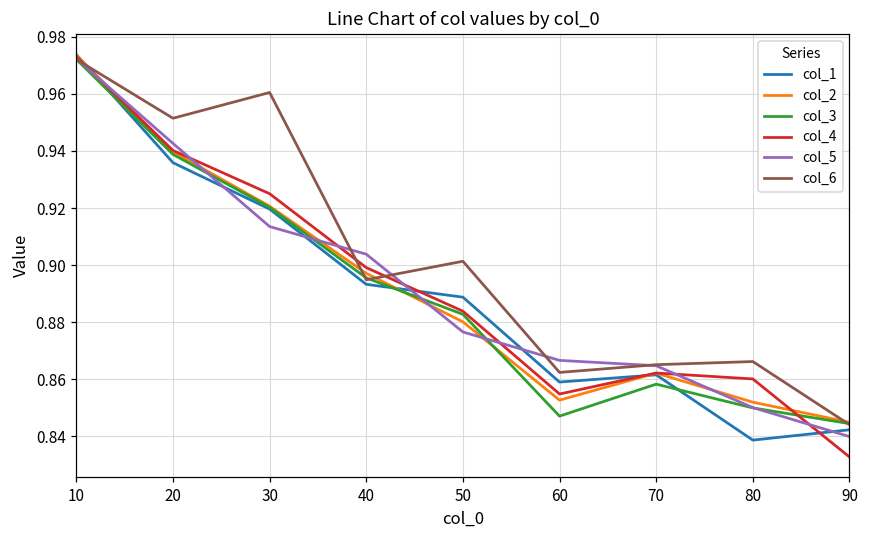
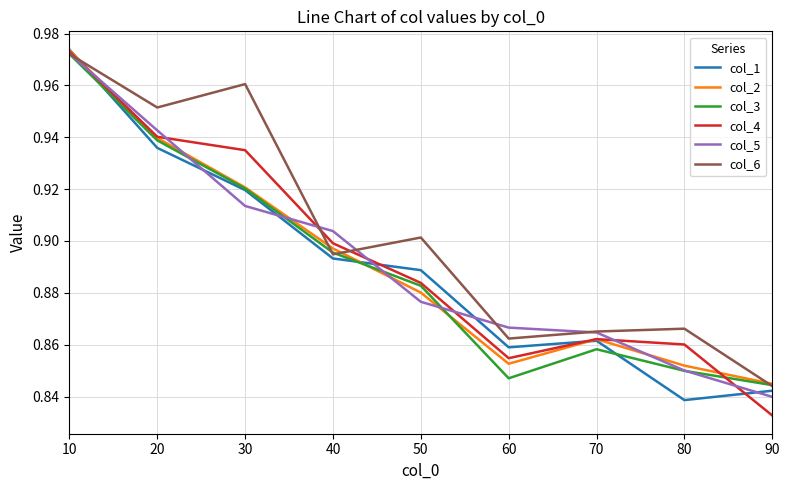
col_4, 30: 0.925 -> 0.935
